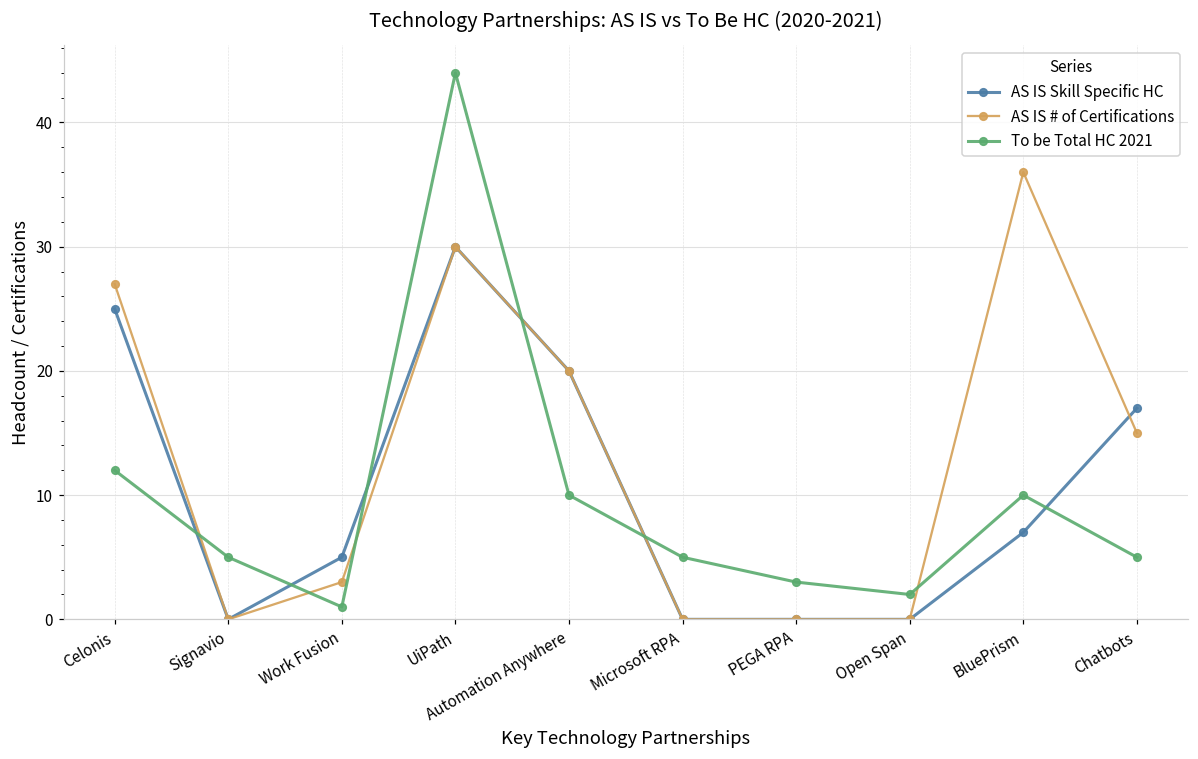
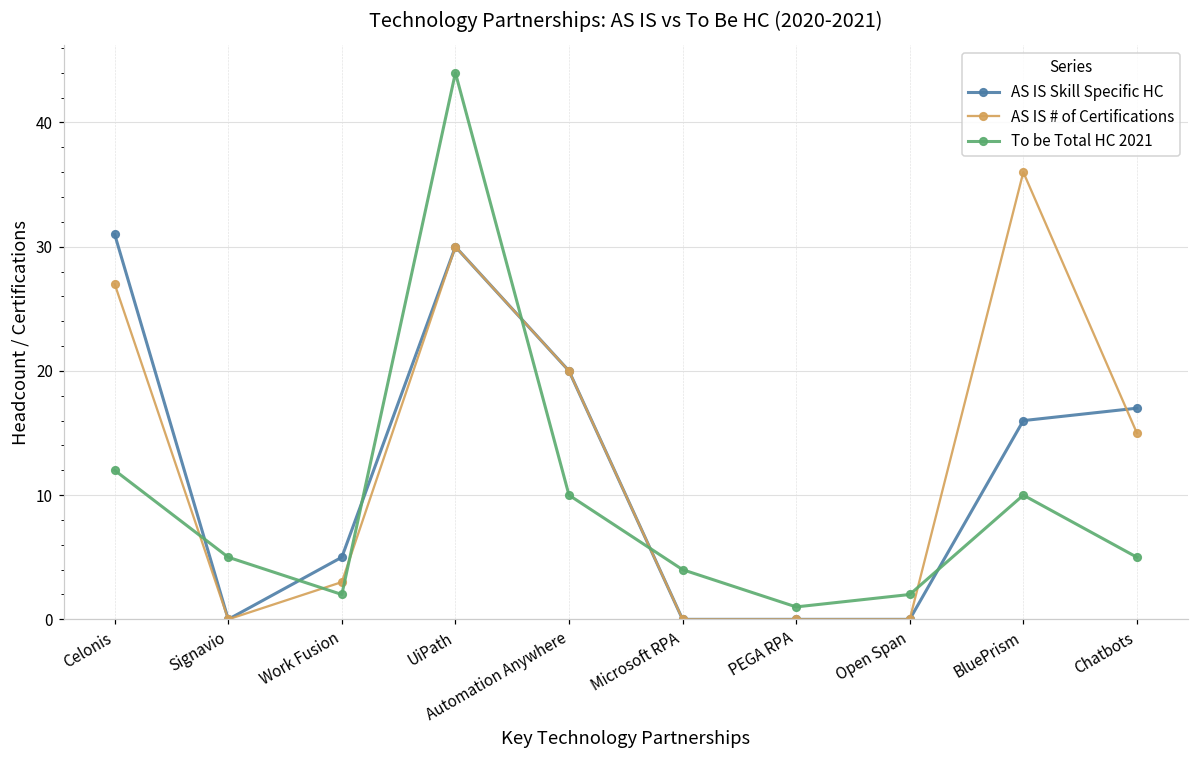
AS IS Skill Specific HC, Celonis: 25 -> 31
To be Total HC 2021, Work Fusion: 1 -> 2
To be Total HC 2021, Microsoft RPA: 5 -> 4
To be Total HC 2021, PEGA RPA: 3 -> 1
AS IS Skill Specific HC, BluePrism: 7 -> 16
